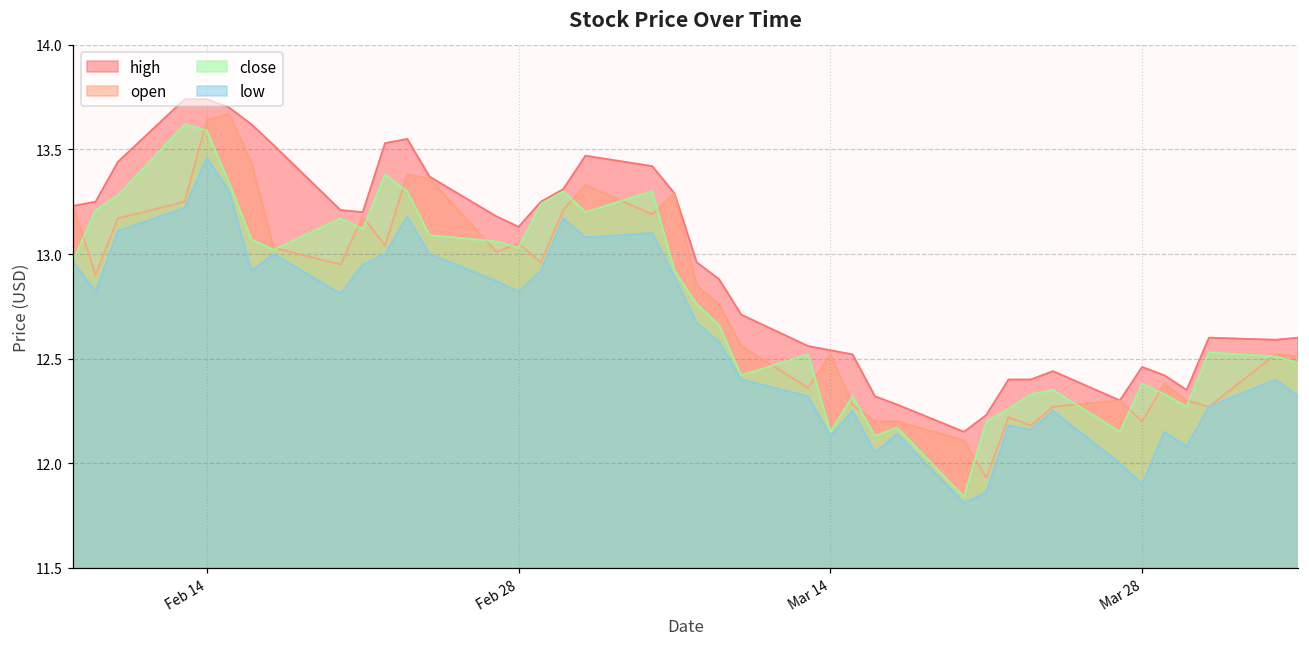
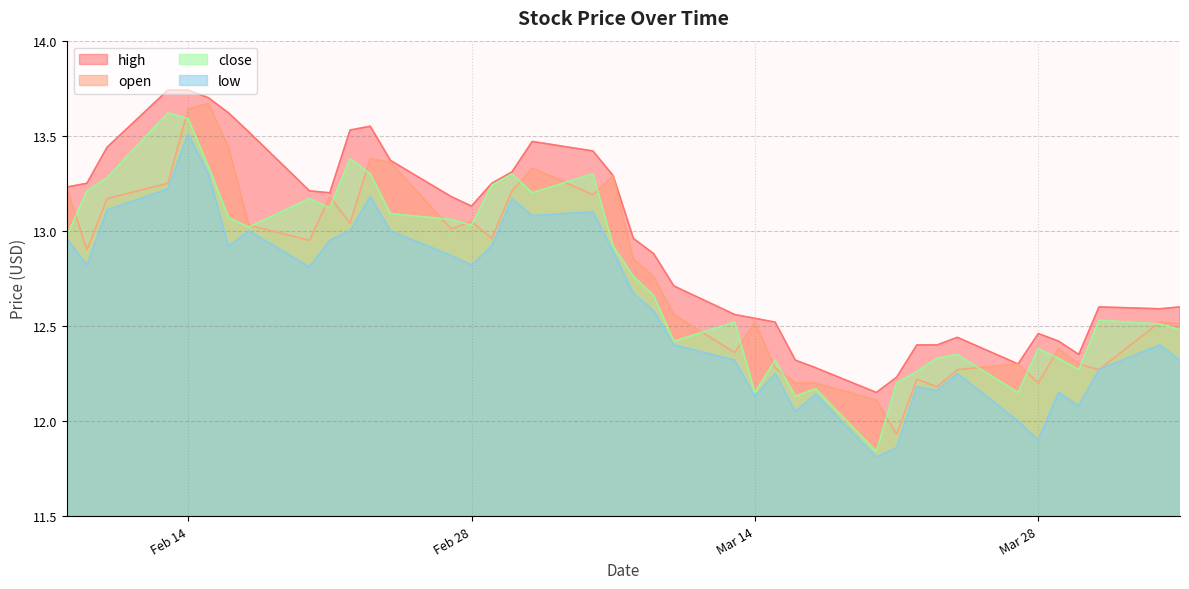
low, Feb 14: 13.46 -> 13.51
